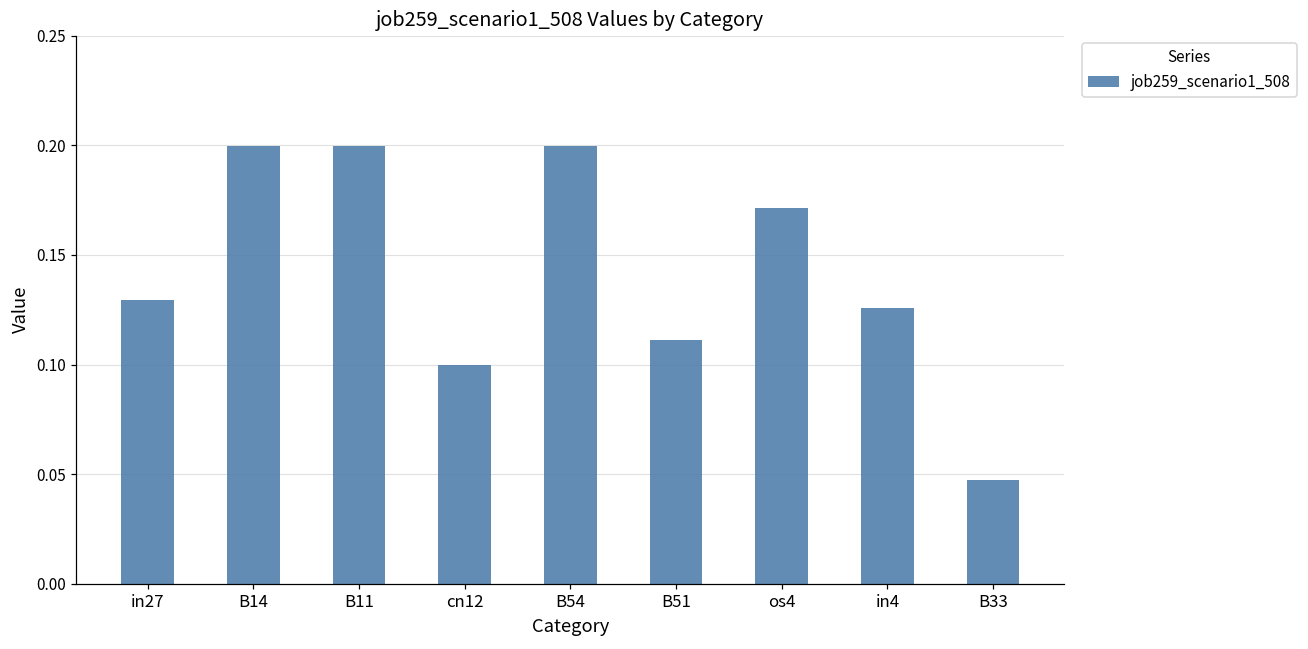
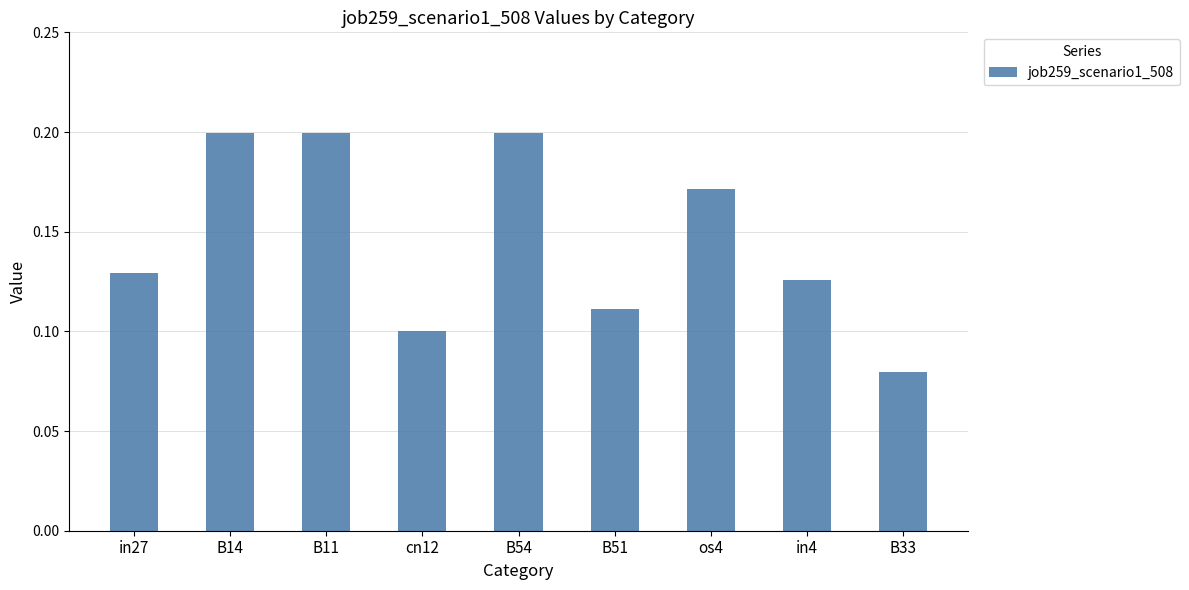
B33: 0.047 -> 0.080
